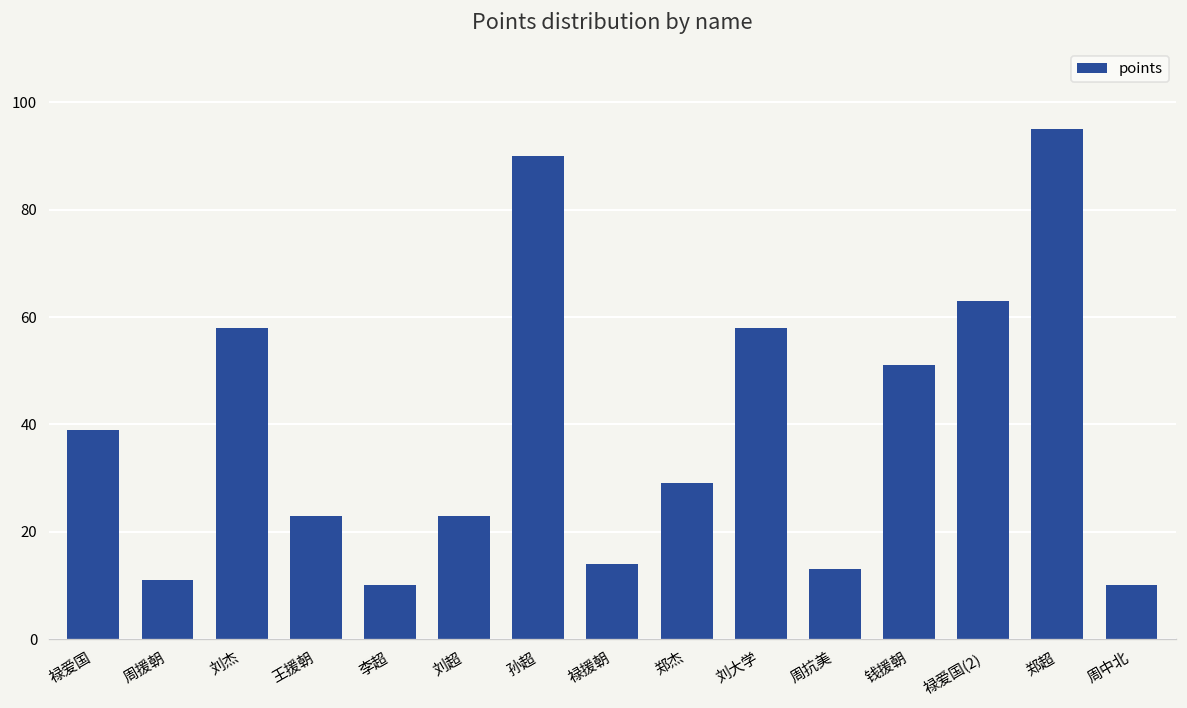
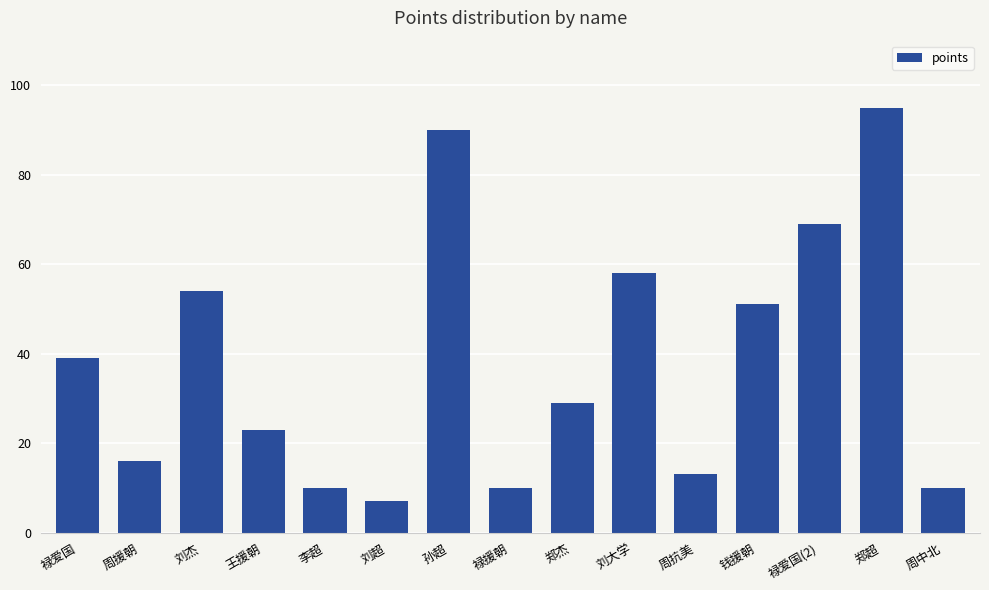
周援朝: 11 -> 16
刘杰: 58 -> 54
刘超: 23 -> 7
禄援朝: 14 -> 10
禄爱国(2): 63 -> 69
